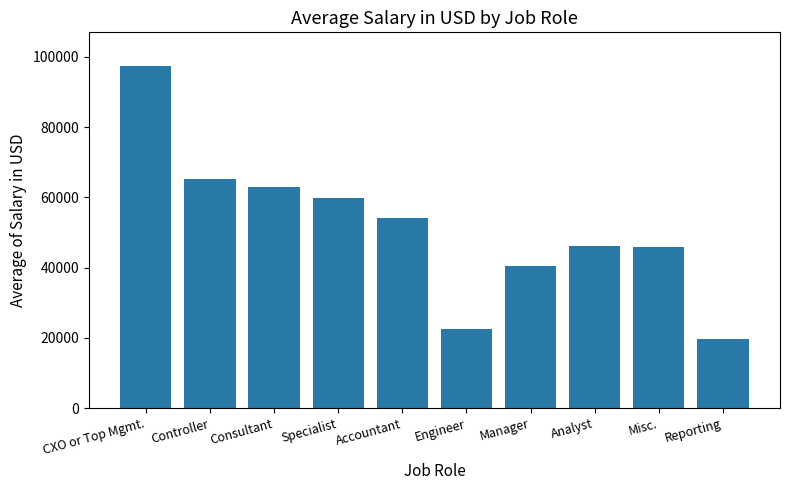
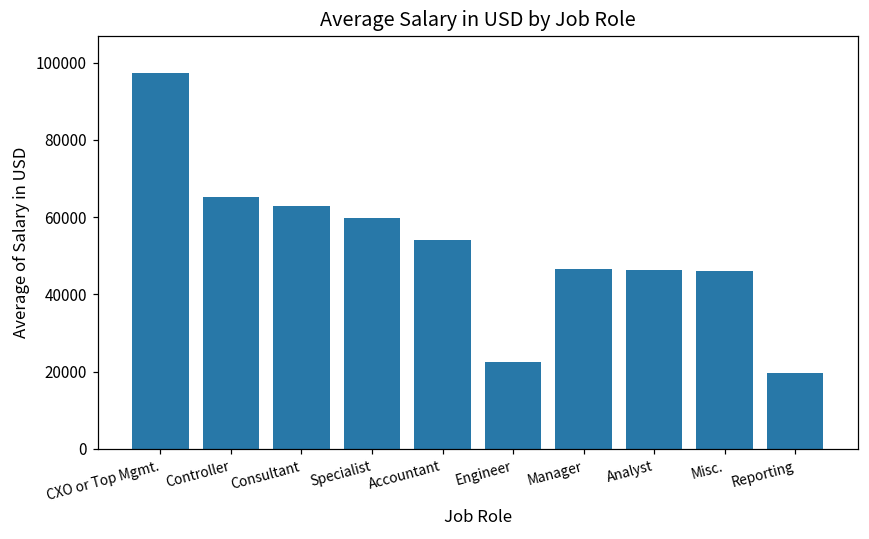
Manager: 40000 -> 46000
